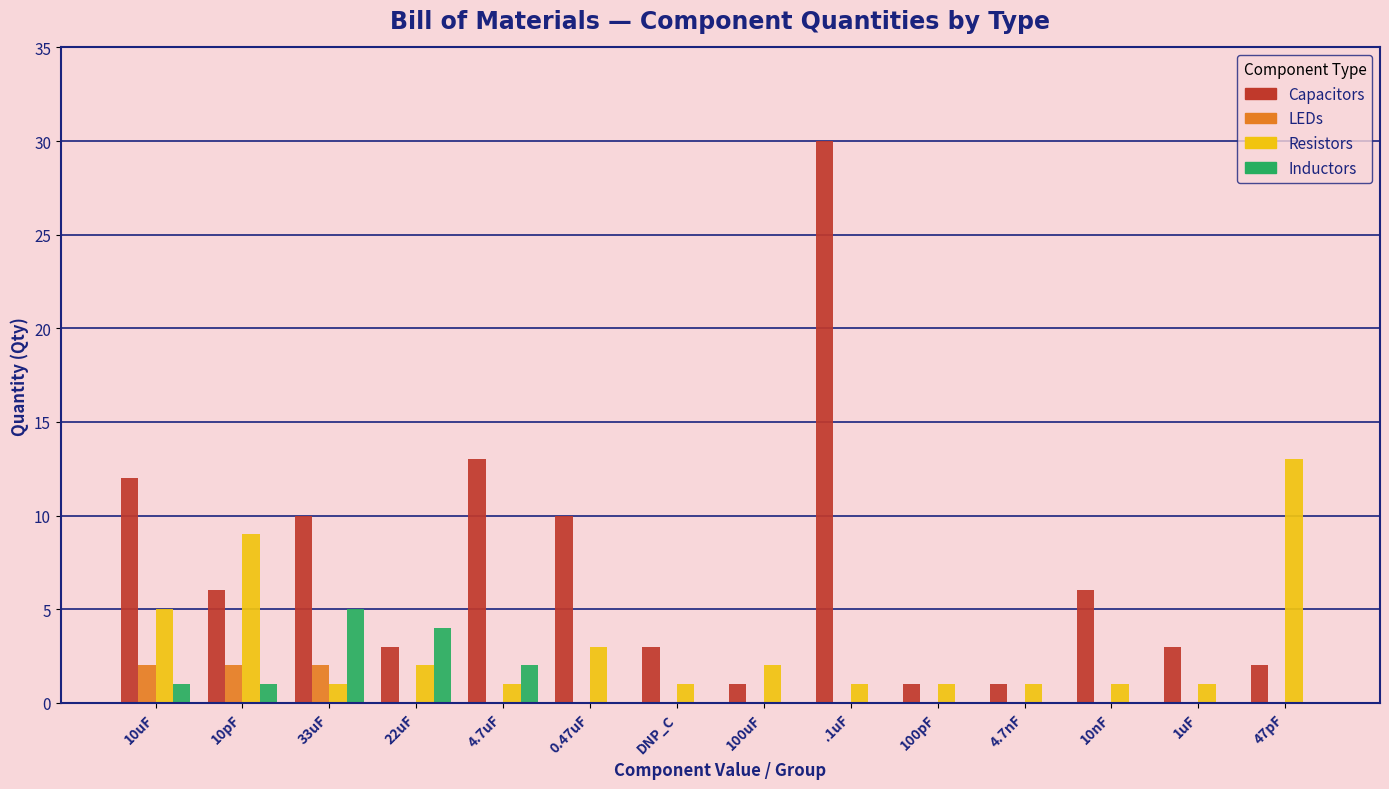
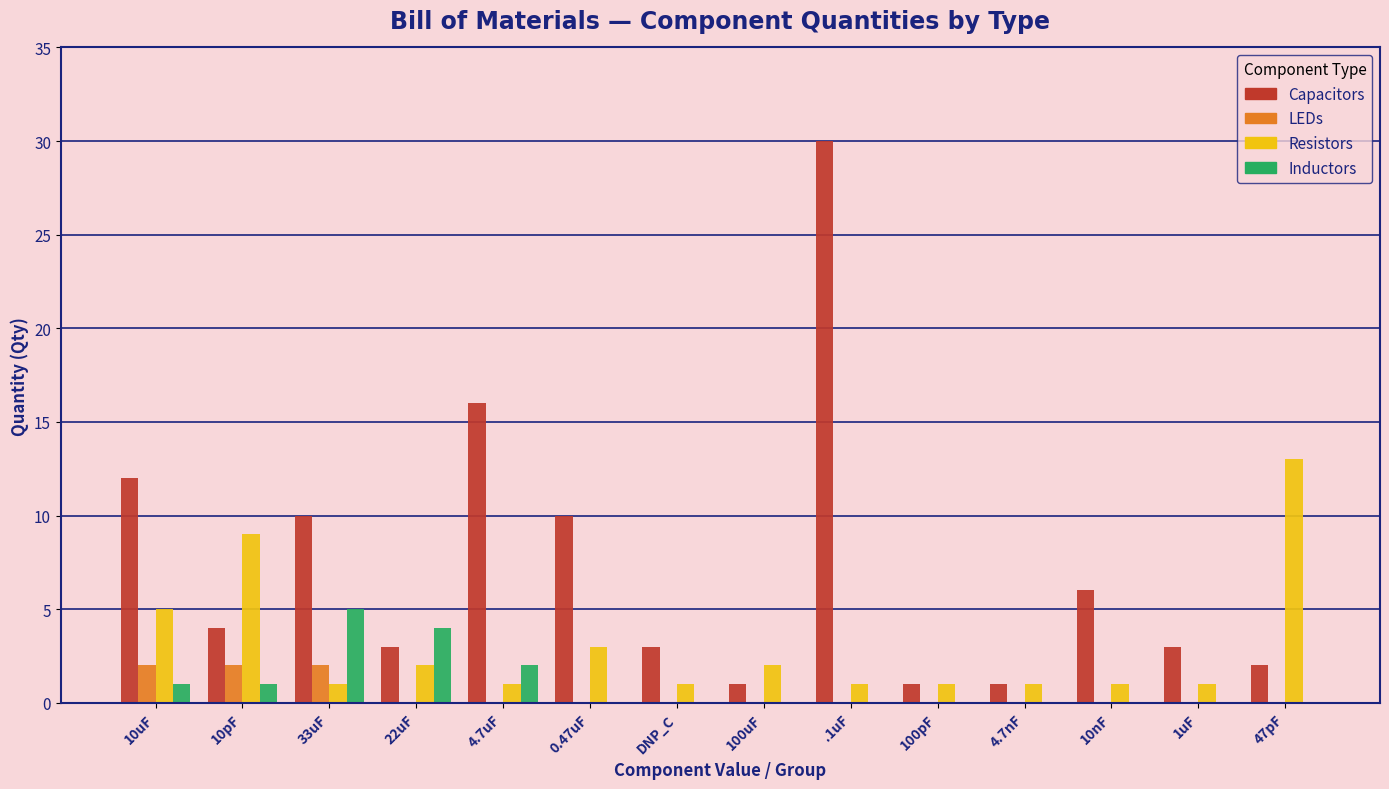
Capacitors, 10pF: 6 -> 4
Capacitors, 4.7uF: 13 -> 16
